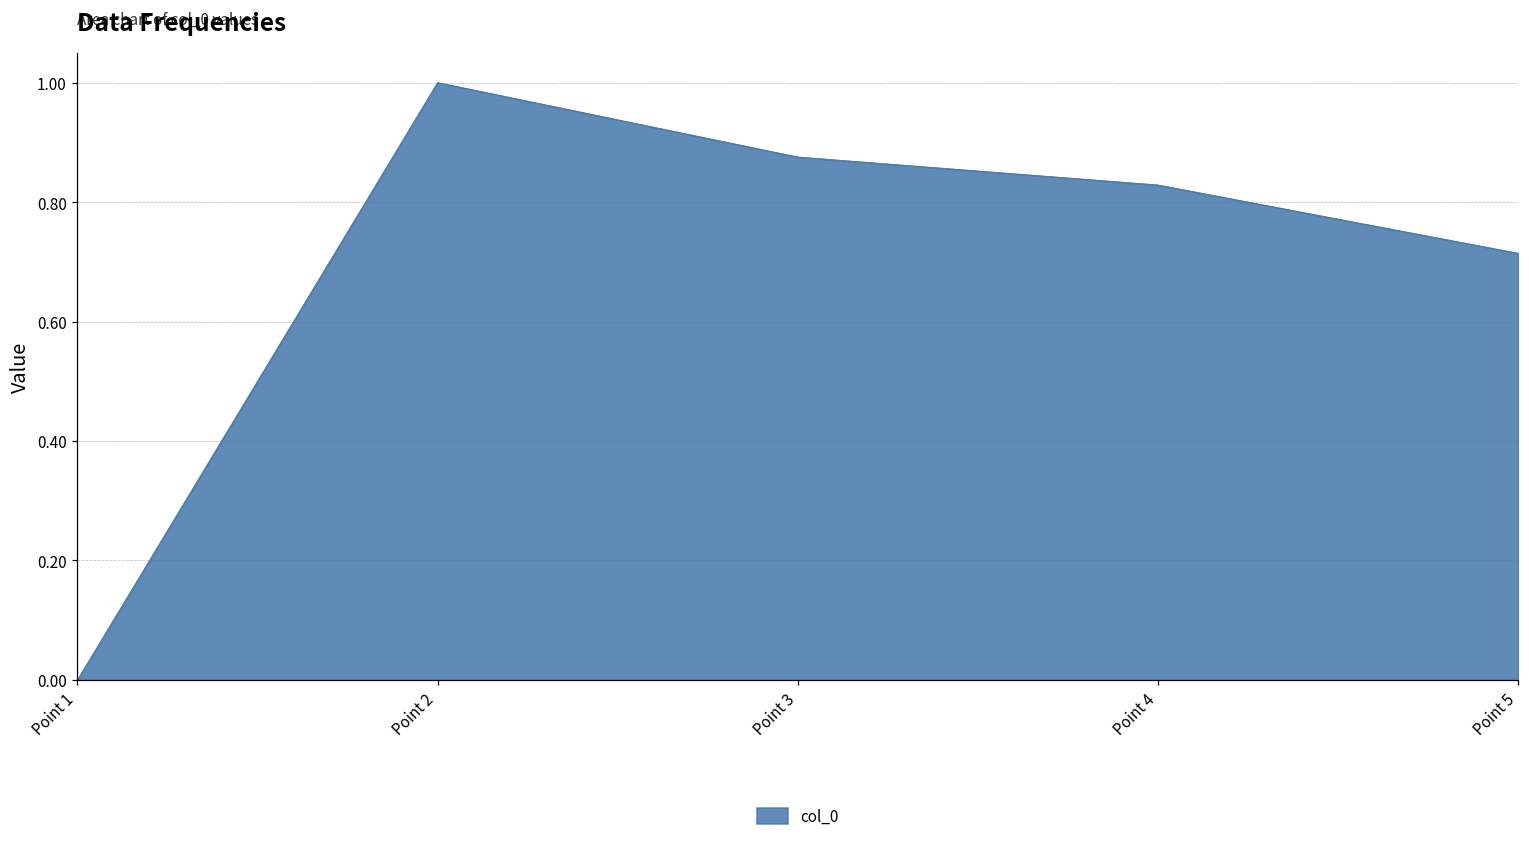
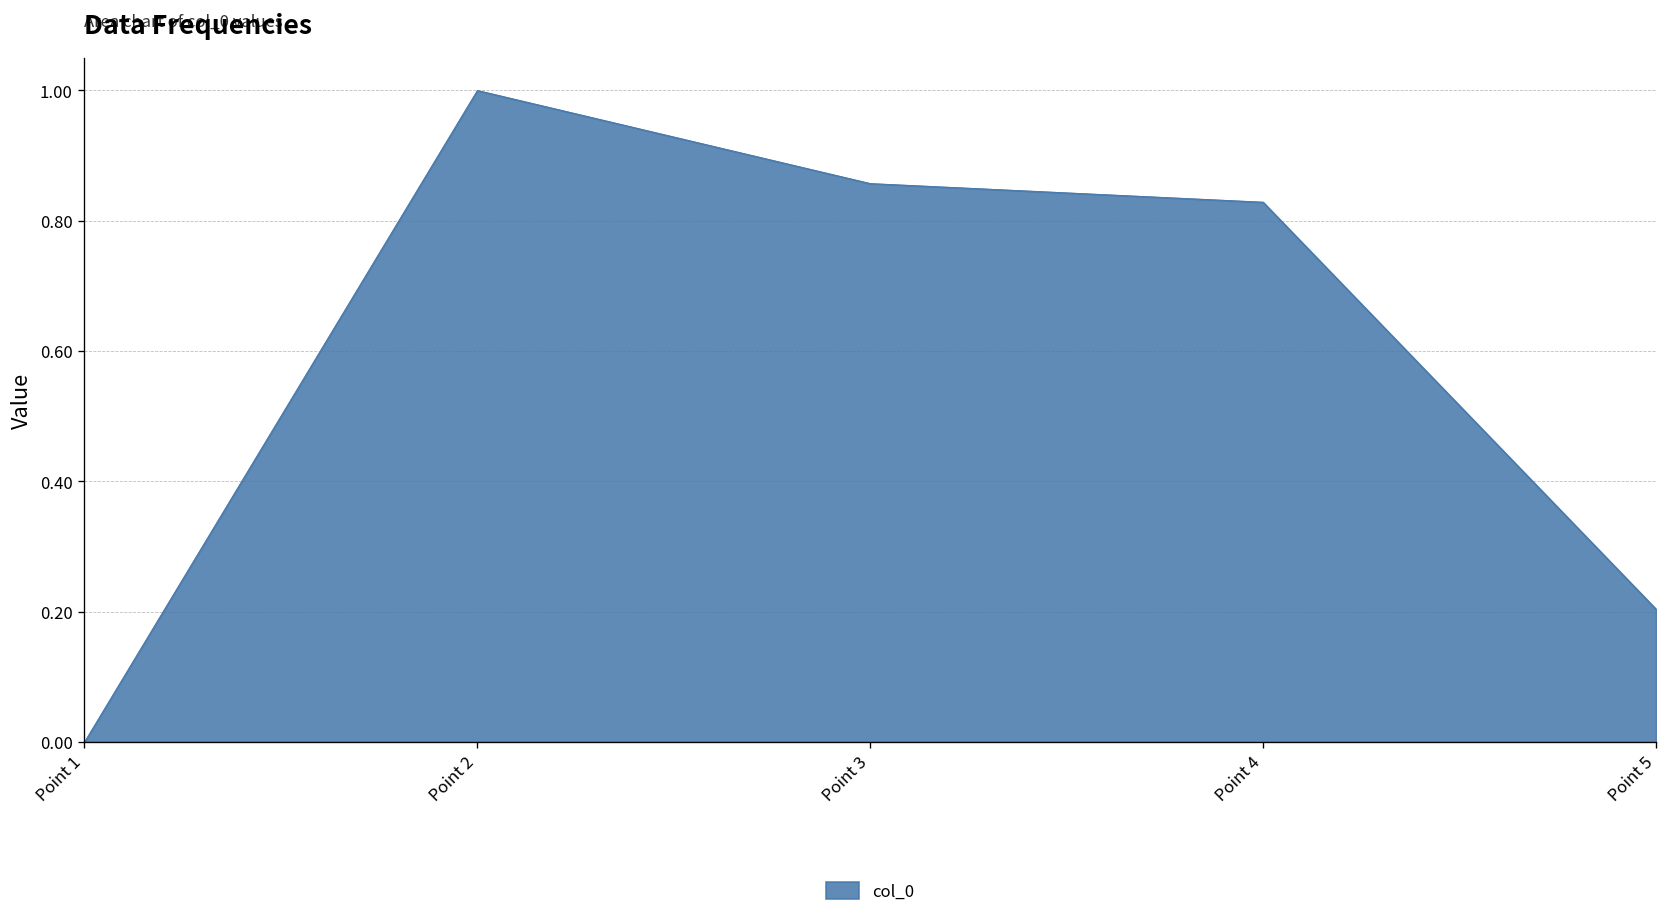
Point 3: 0.88 -> 0.86
Point 5: 0.71 -> 0.20
